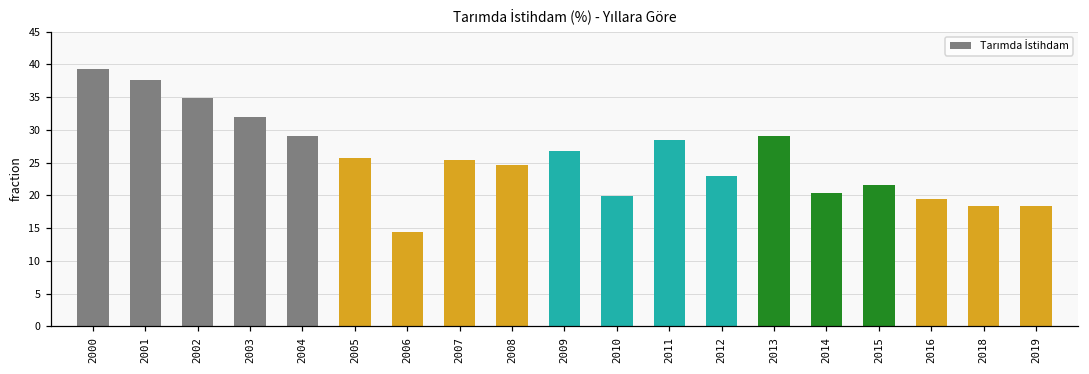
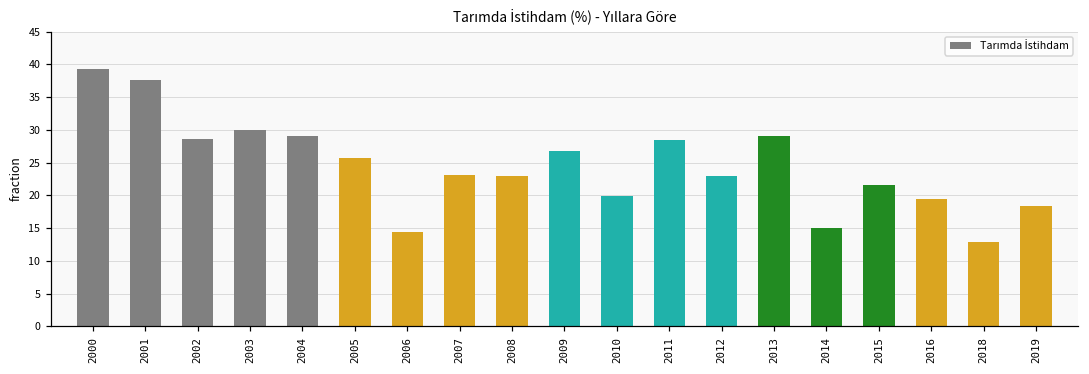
2002: 35 -> 29
2003: 32 -> 30
2007: 25 -> 23
2008: 25 -> 23
2014: 20 -> 15
2018: 18 -> 13
